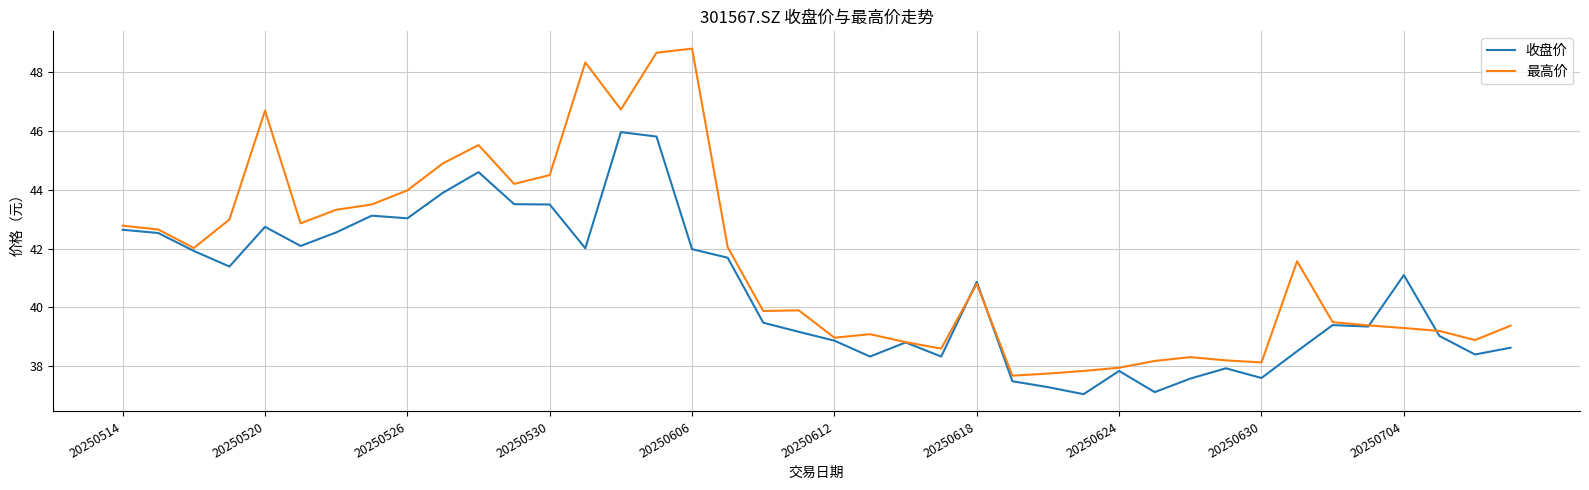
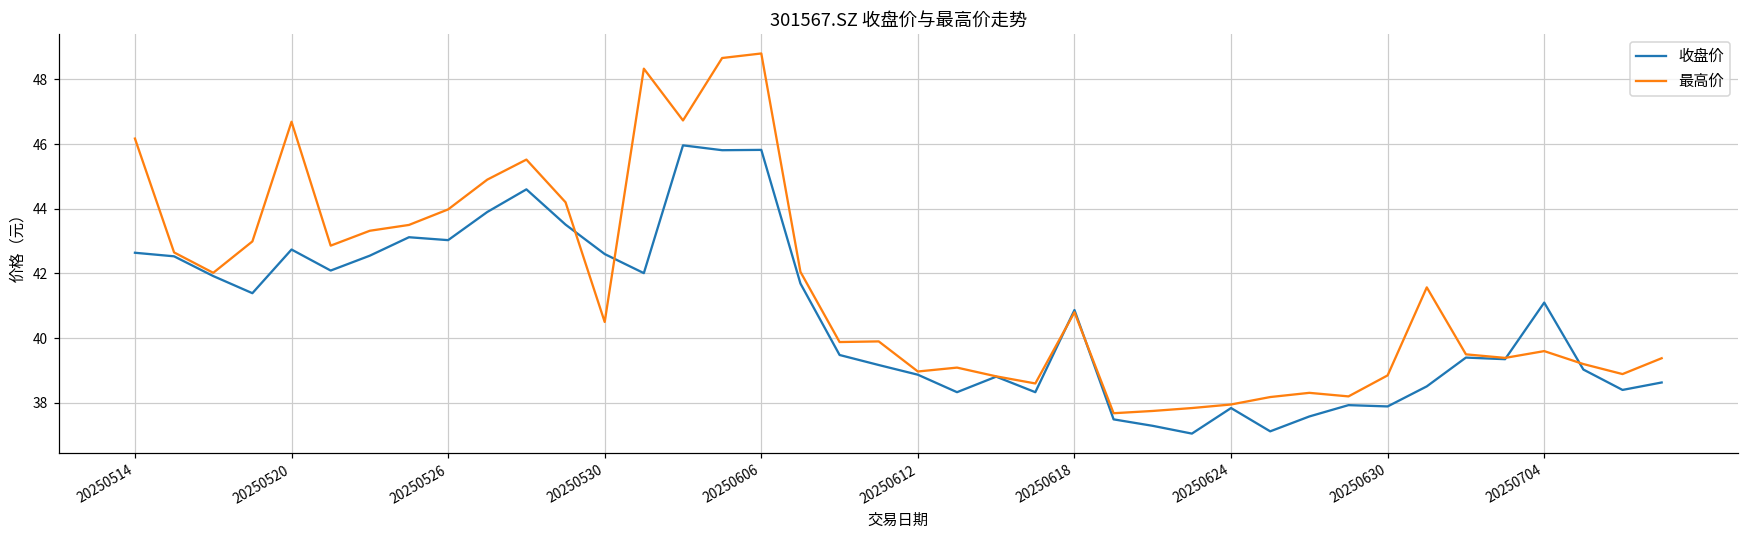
最高价, 20250514: 42.8 -> 46.2
收盘价, 20250530: 43.5 -> 42.6
最高价, 20250530: 44.5 -> 40.5
收盘价, 20250606: 42.0 -> 45.8
收盘价, 20250630: 37.6 -> 37.9
最高价, 20250630: 38.1 -> 38.9
最高价, 20250704: 39.3 -> 39.6
